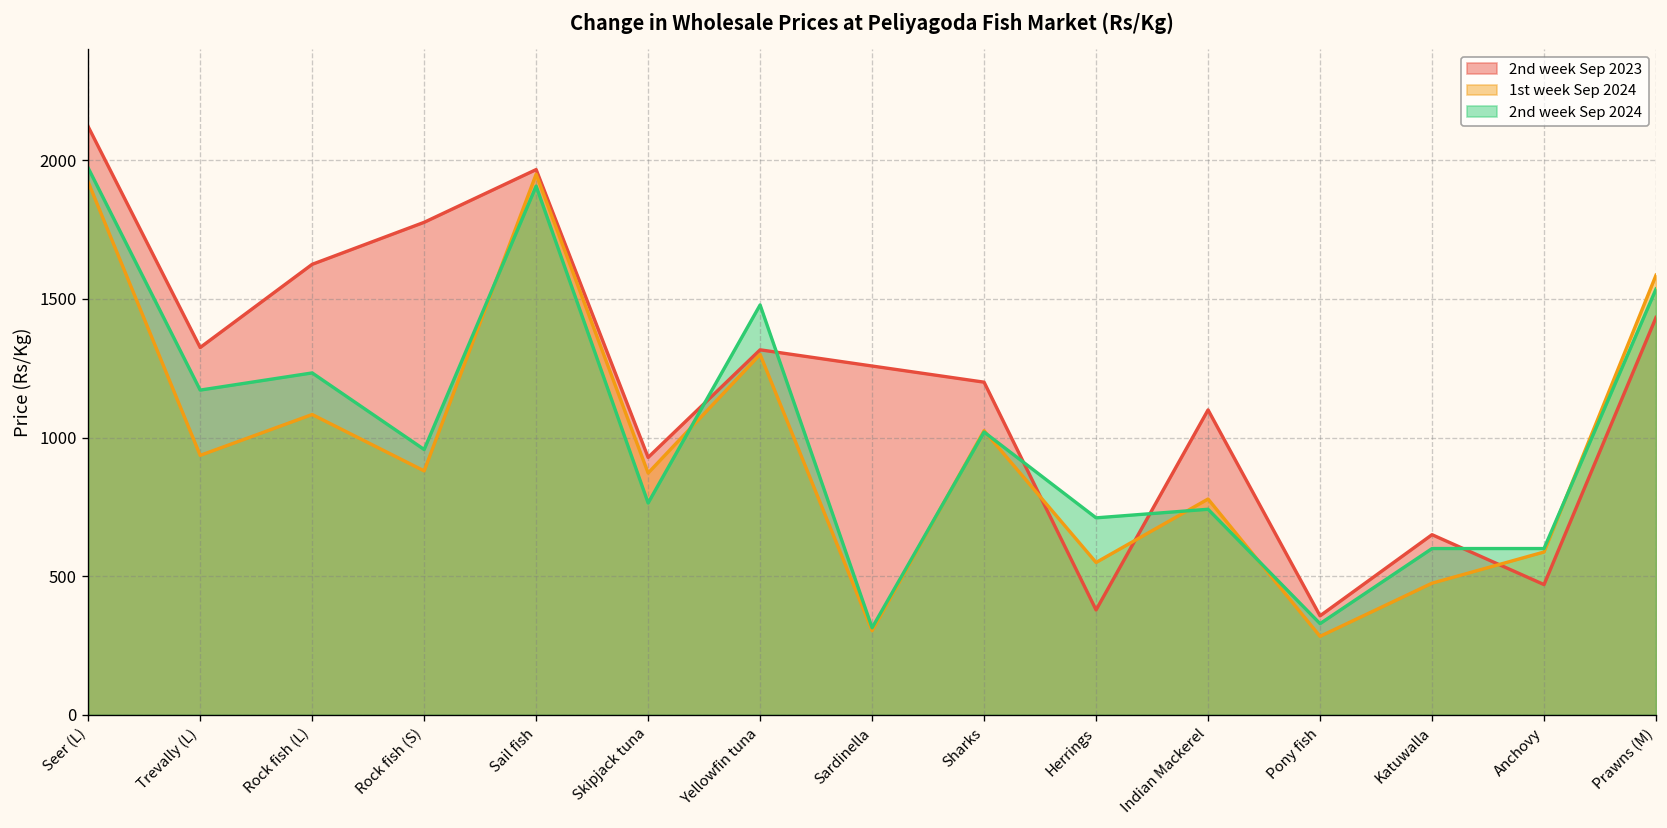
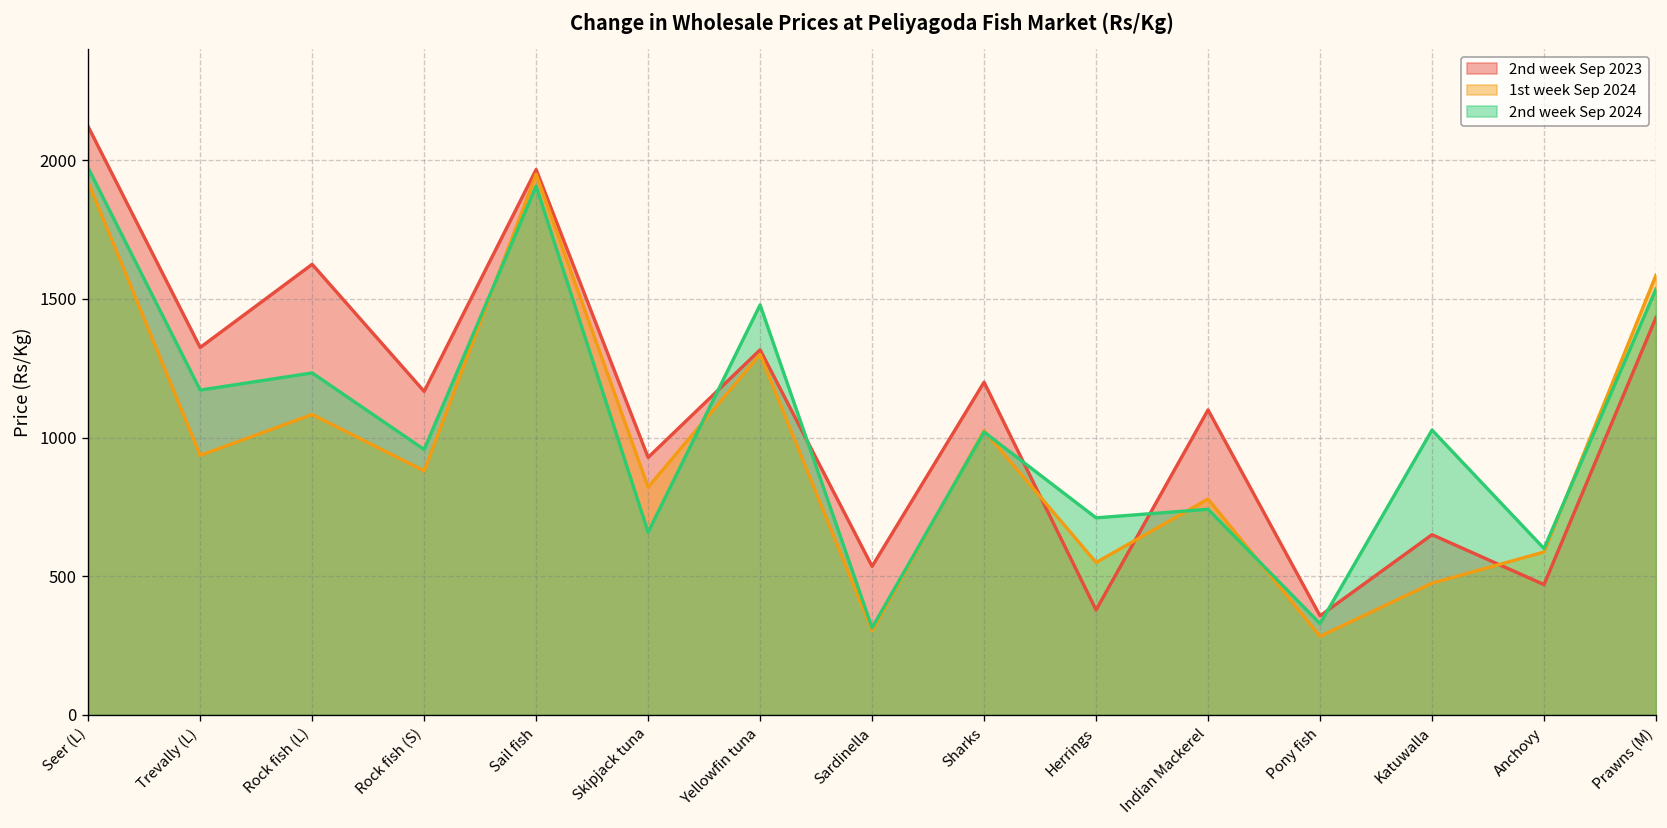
2nd week Sep 2023, Rock fish (S): 1780 -> 1170
1st week Sep 2024, Skipjack tuna: 870 -> 820
2nd week Sep 2024, Skipjack tuna: 760 -> 660
2nd week Sep 2023, Sardinella: 1260 -> 540
2nd week Sep 2024, Katuwalla: 600 -> 1030
